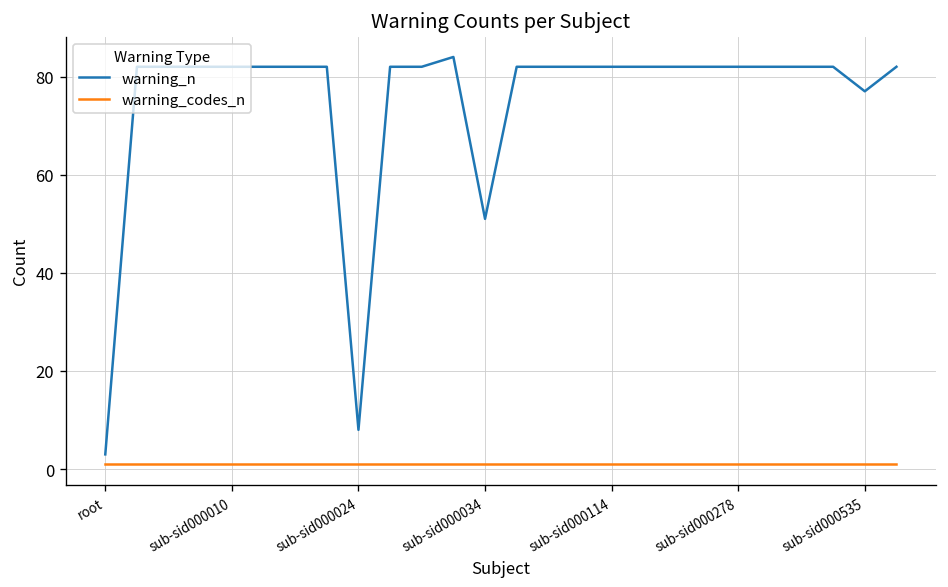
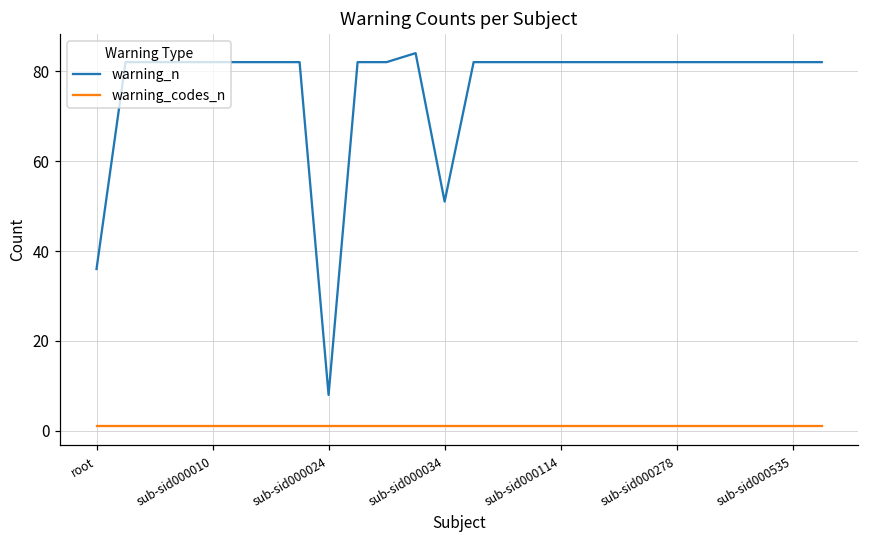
warning_n, root: 3 -> 36
warning_n, sub-sid000535: 77 -> 82
